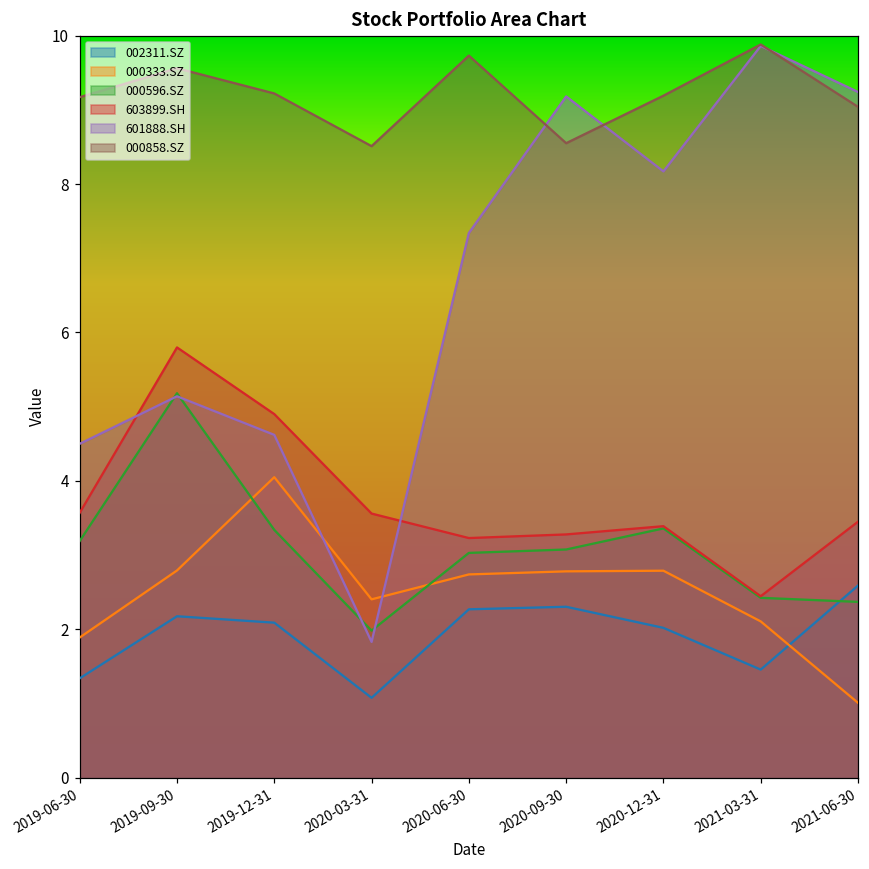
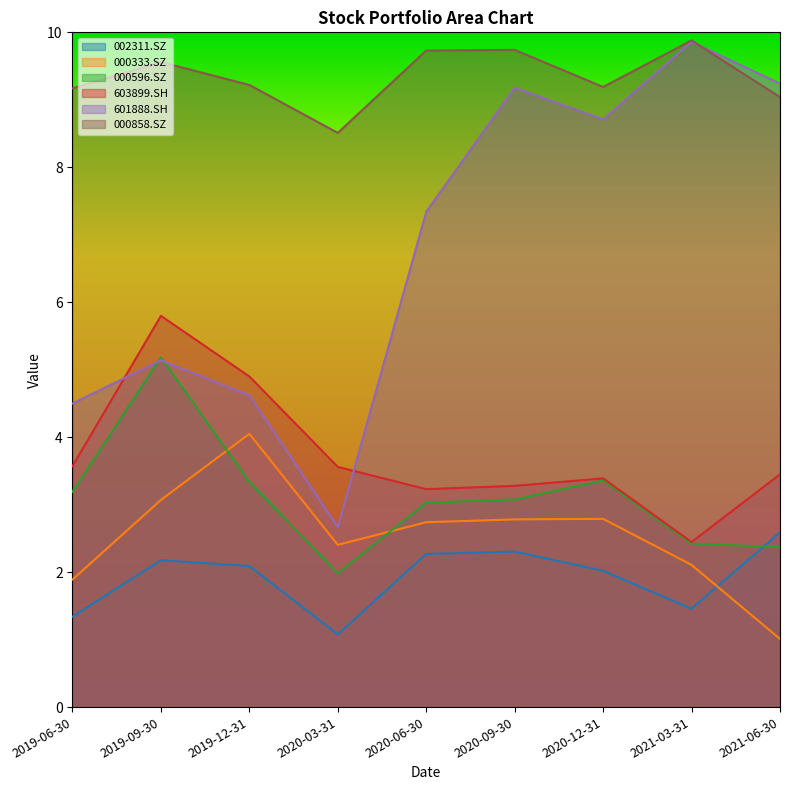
000333.SZ, 2019-09-30: 2.8 -> 3.1
601888.SH, 2020-03-31: 1.8 -> 2.7
000858.SZ, 2020-09-30: 8.6 -> 9.7
601888.SH, 2020-12-31: 8.2 -> 8.7
